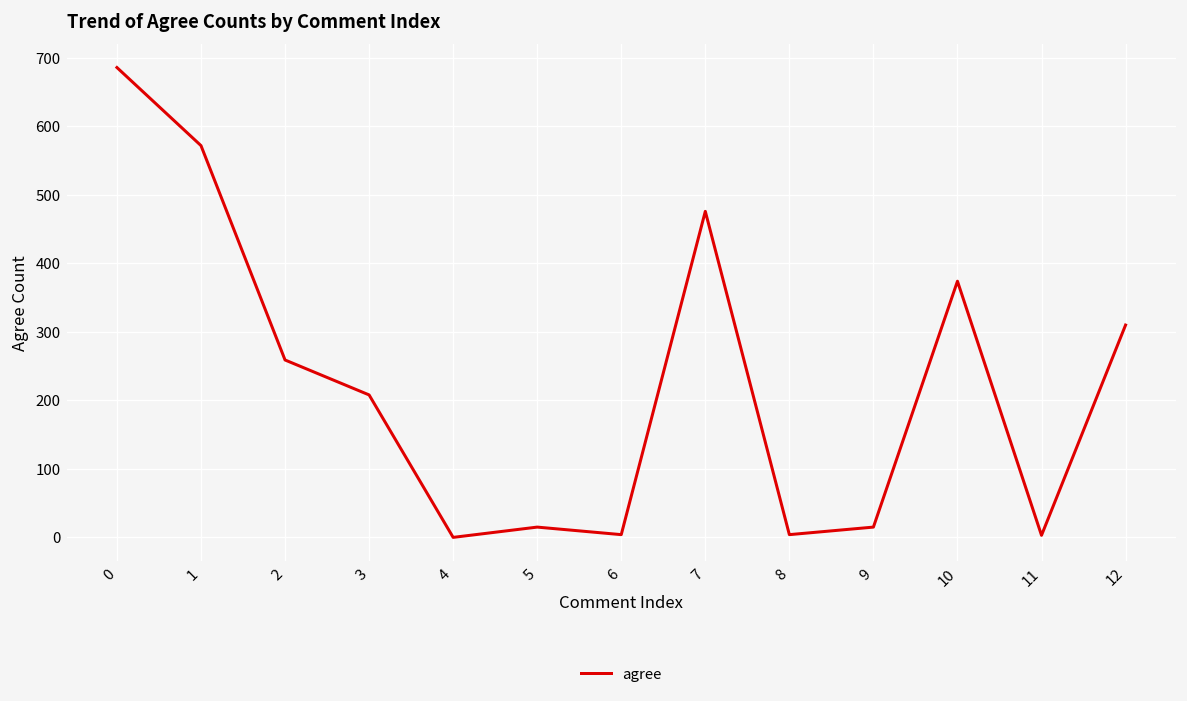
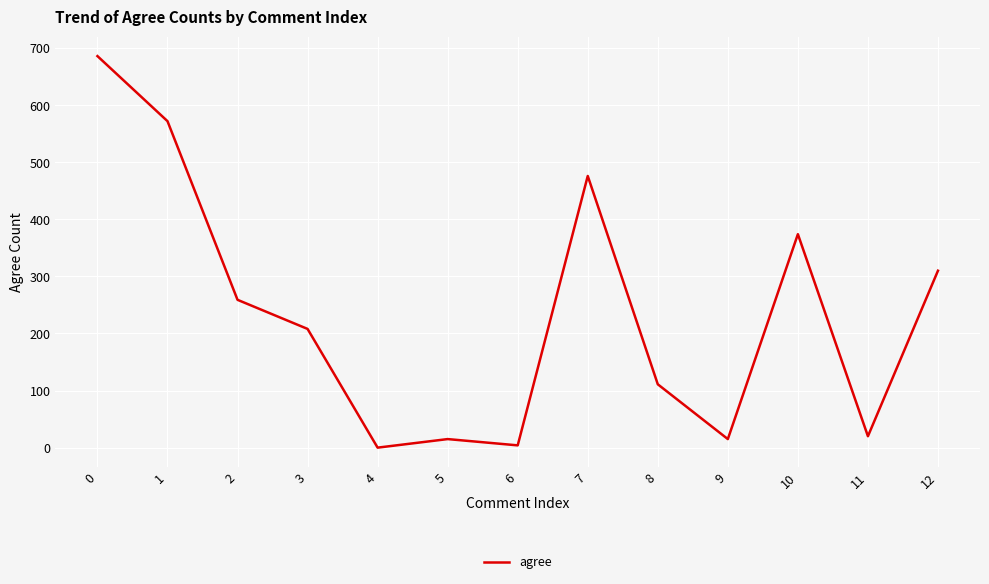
8: 0 -> 110
11: 0 -> 20
